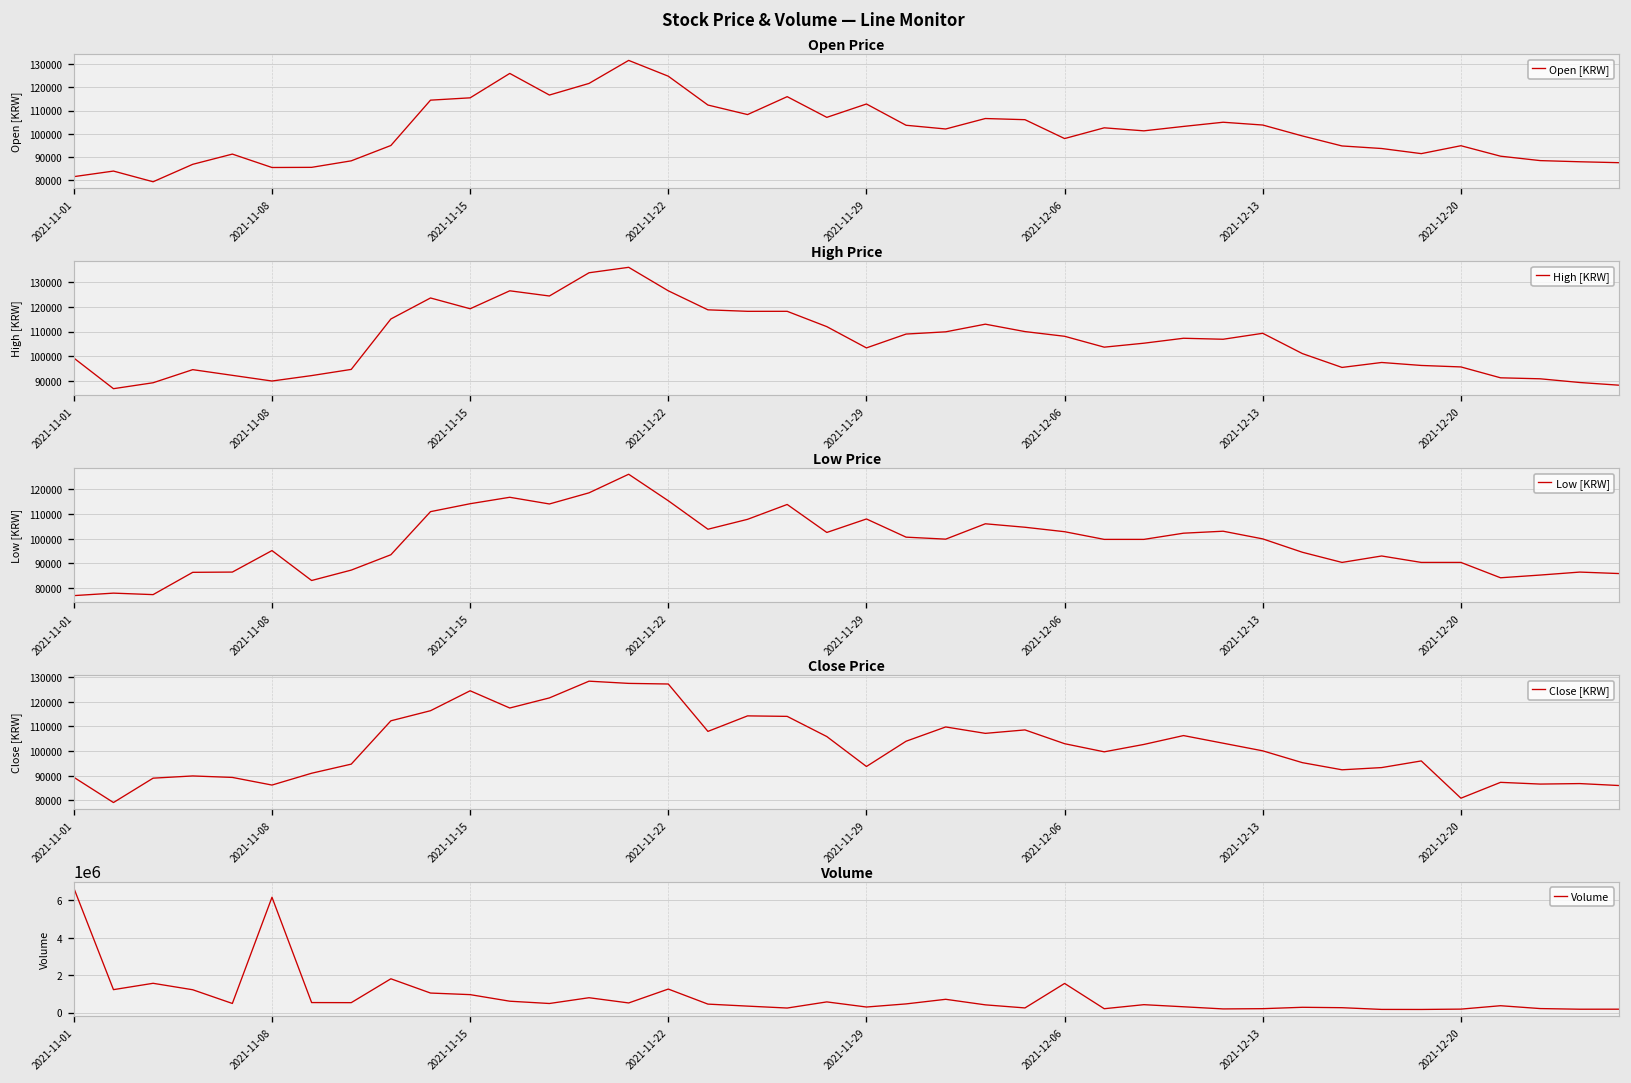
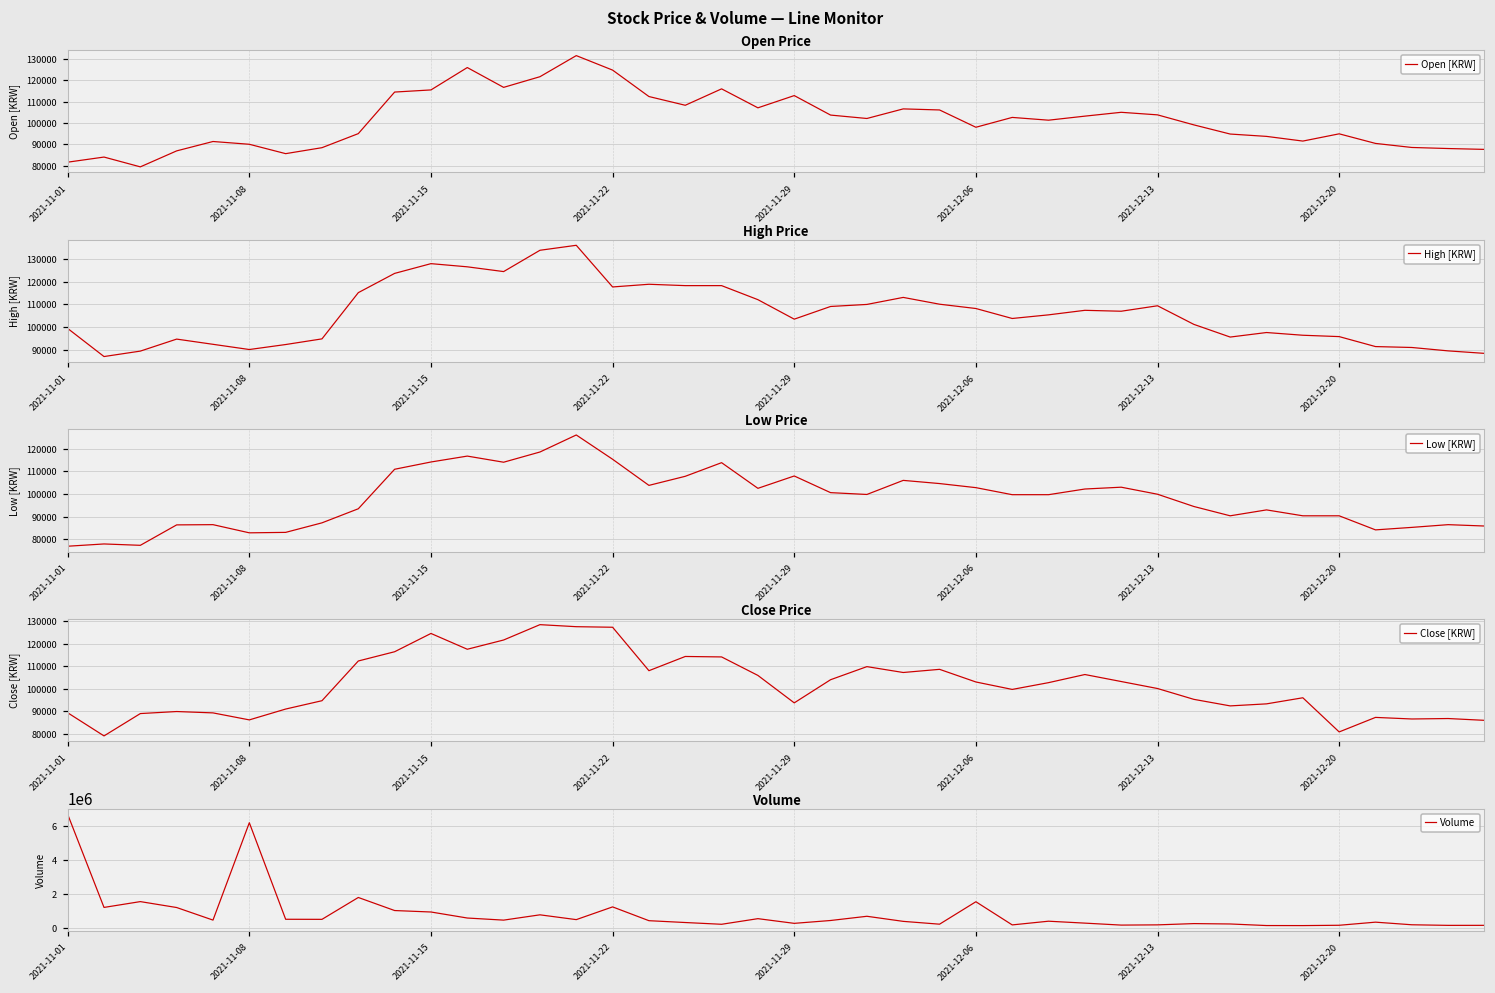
Open Price, 2021-11-08: 86000 -> 90000
High Price, 2021-11-15: 119000 -> 128000
High Price, 2021-11-22: 127000 -> 118000
Low Price, 2021-11-08: 95000 -> 83000
